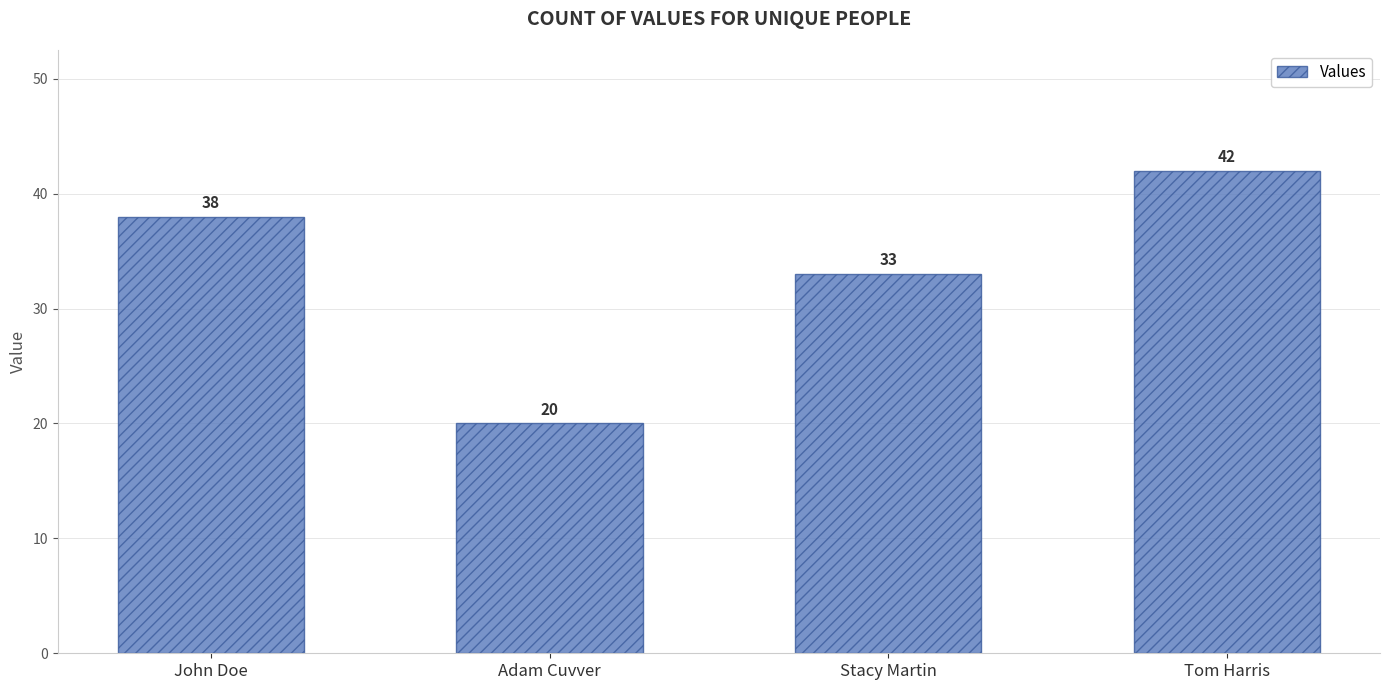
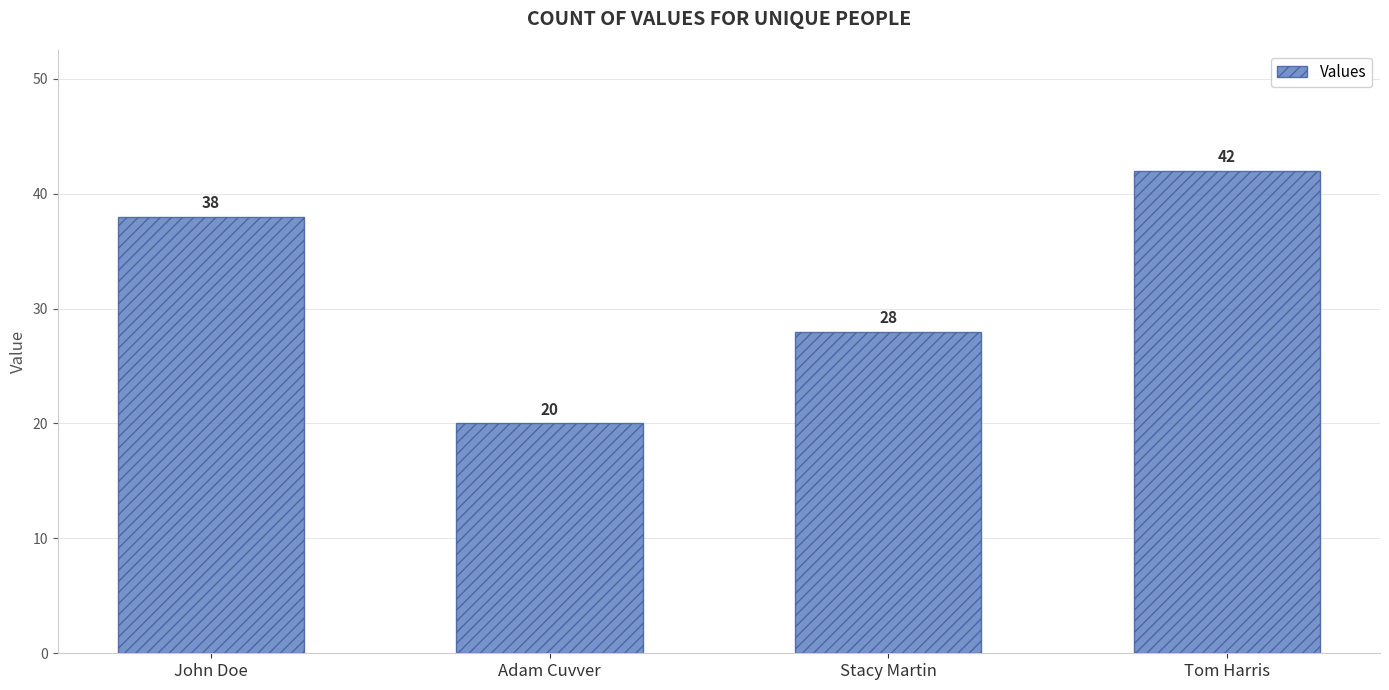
Stacy Martin: 33 -> 28
